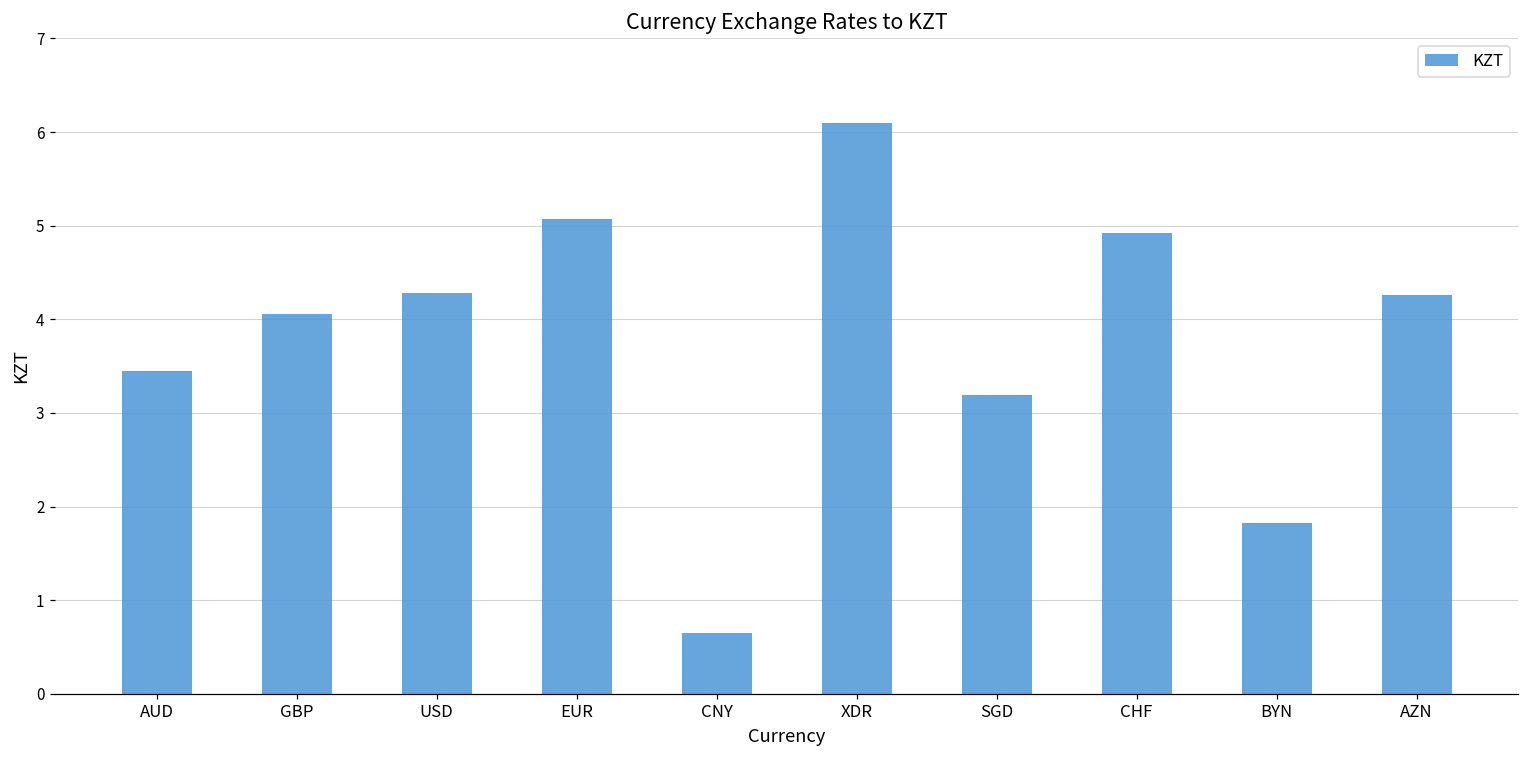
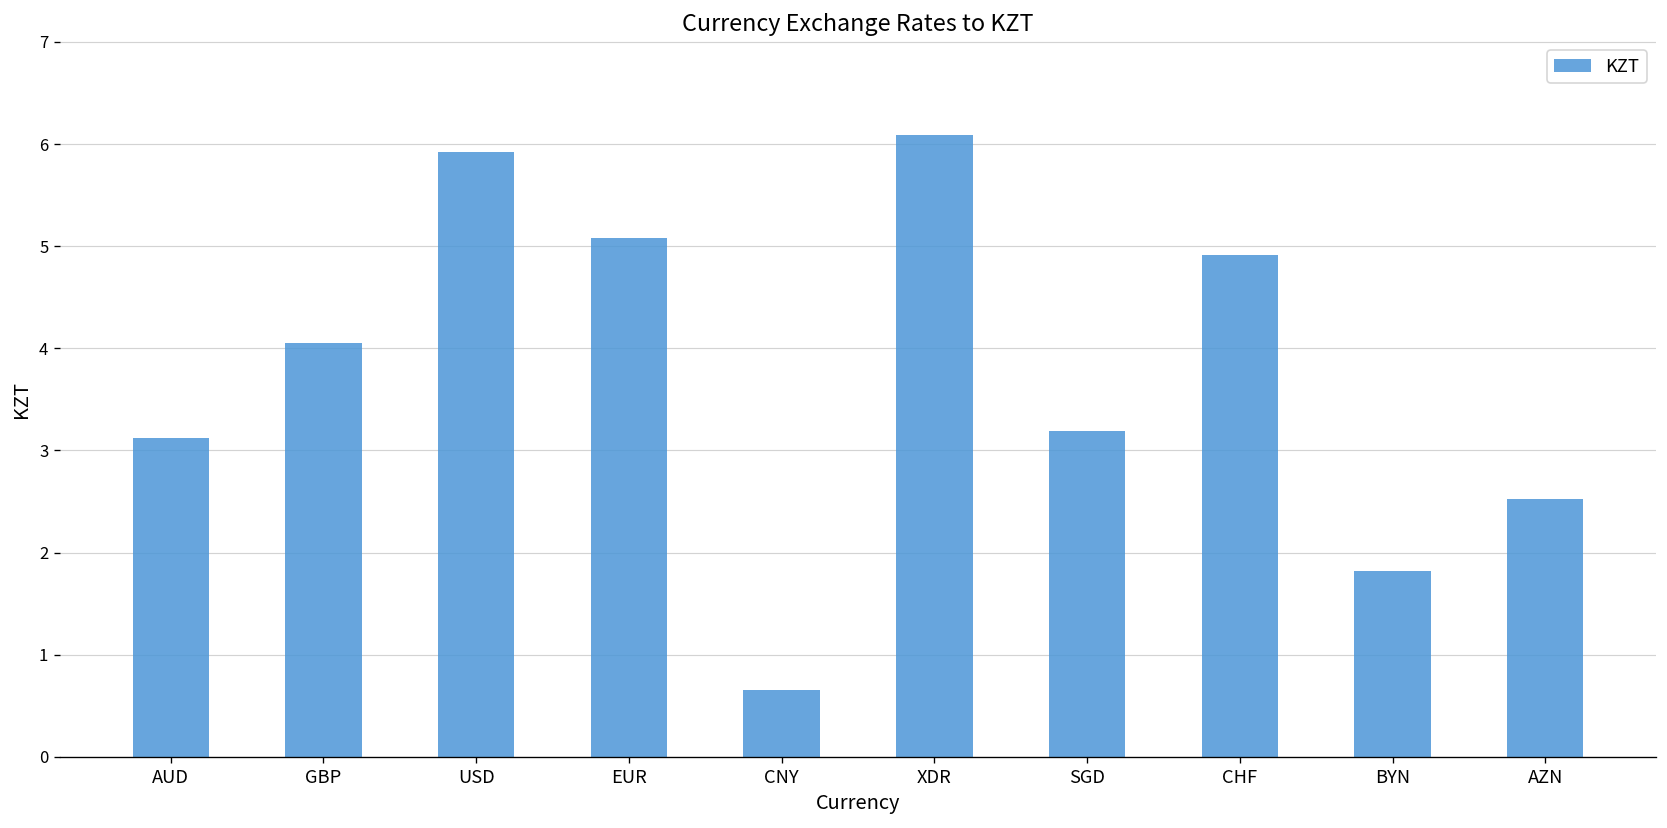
AUD: 3.5 -> 3.1
USD: 4.3 -> 5.9
AZN: 4.3 -> 2.5
